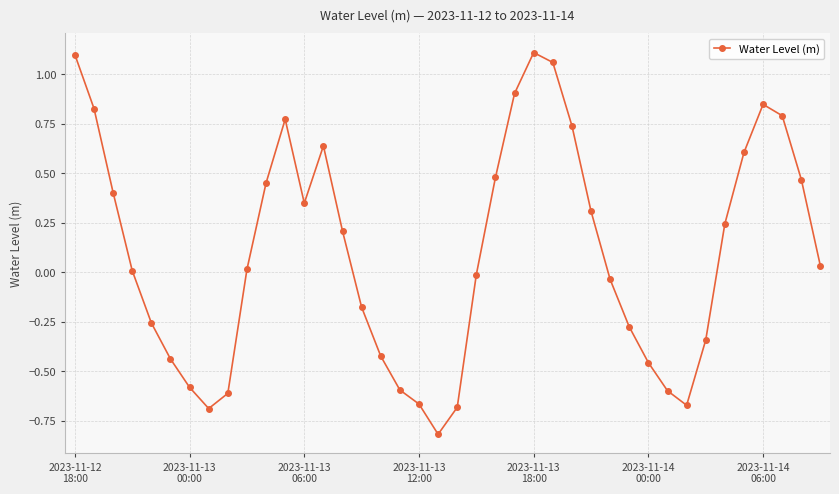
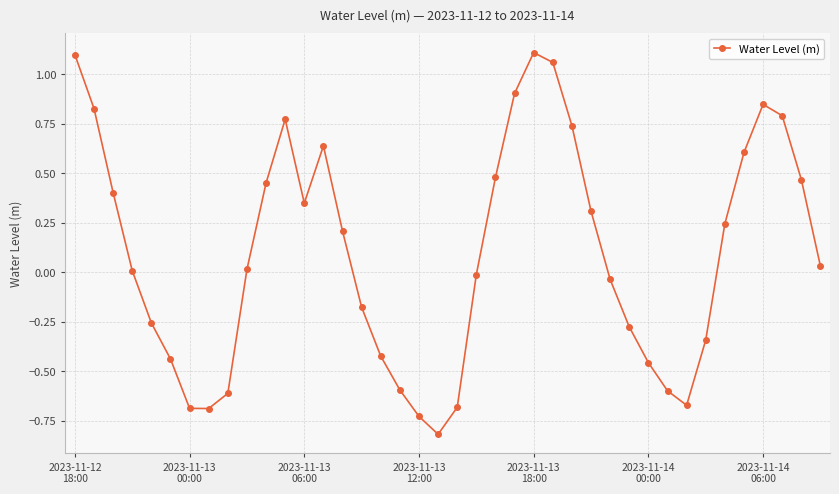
2023-11-13 00:00: -0.58 -> -0.69
2023-11-13 12:00: -0.66 -> -0.73
